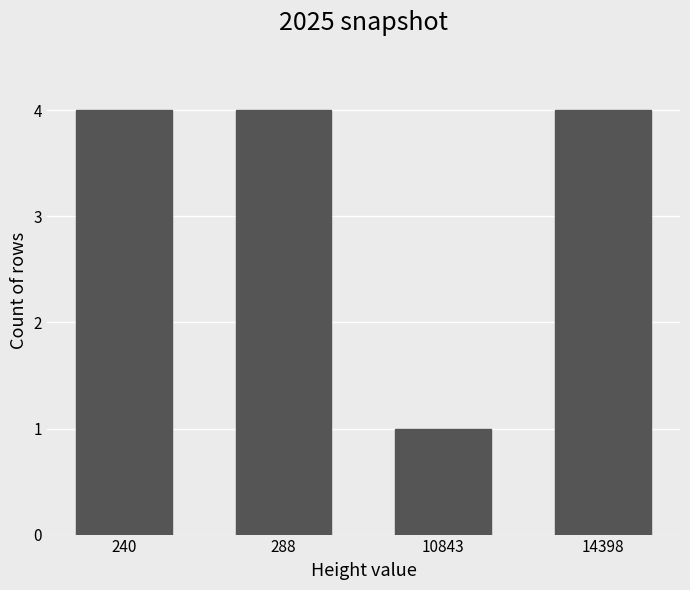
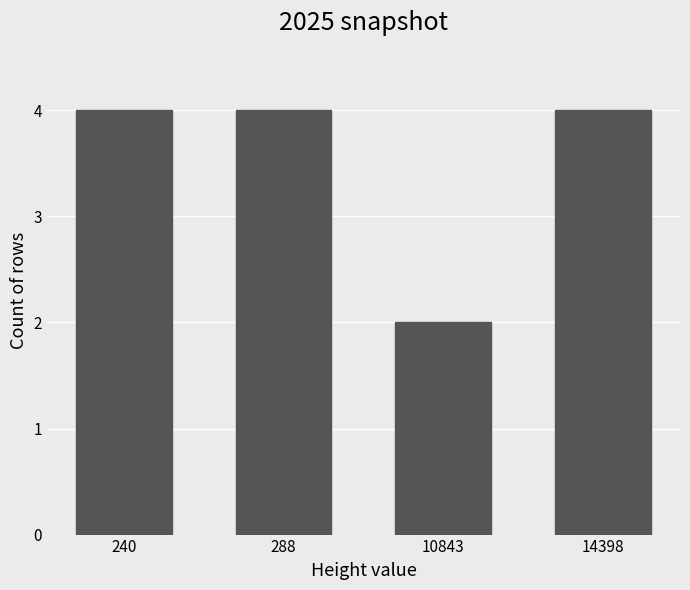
10843: 1 -> 2
